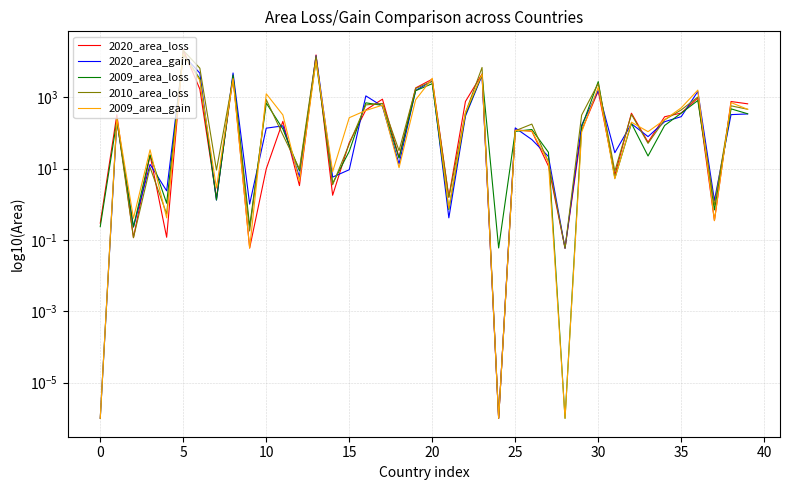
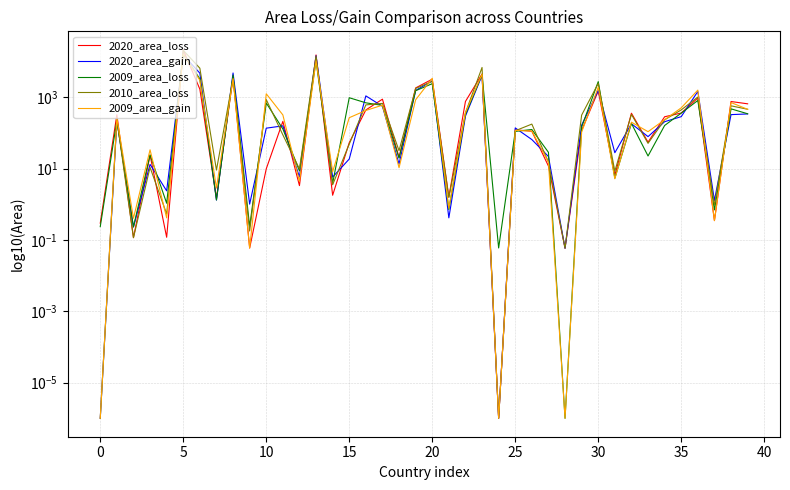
2020_area_gain, 15: 9 -> 20
2009_area_loss, 15: 30 -> 1000
